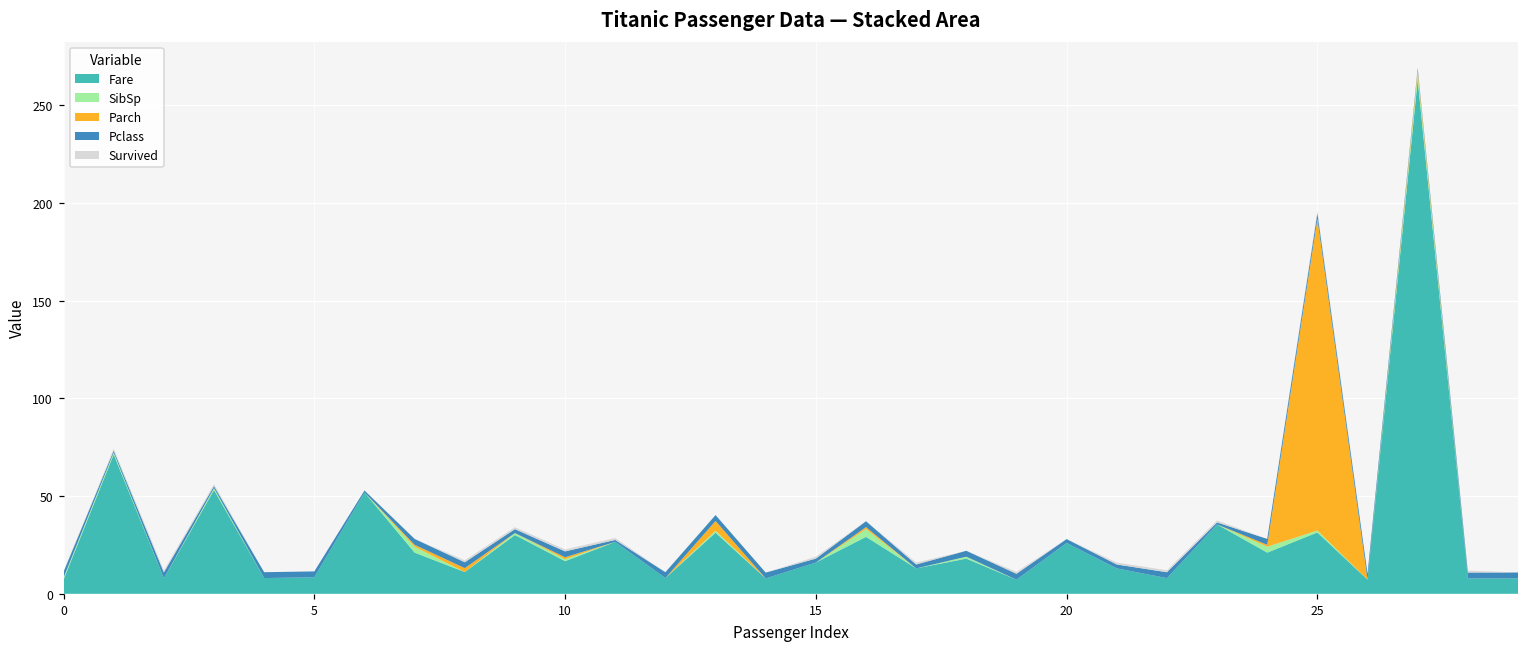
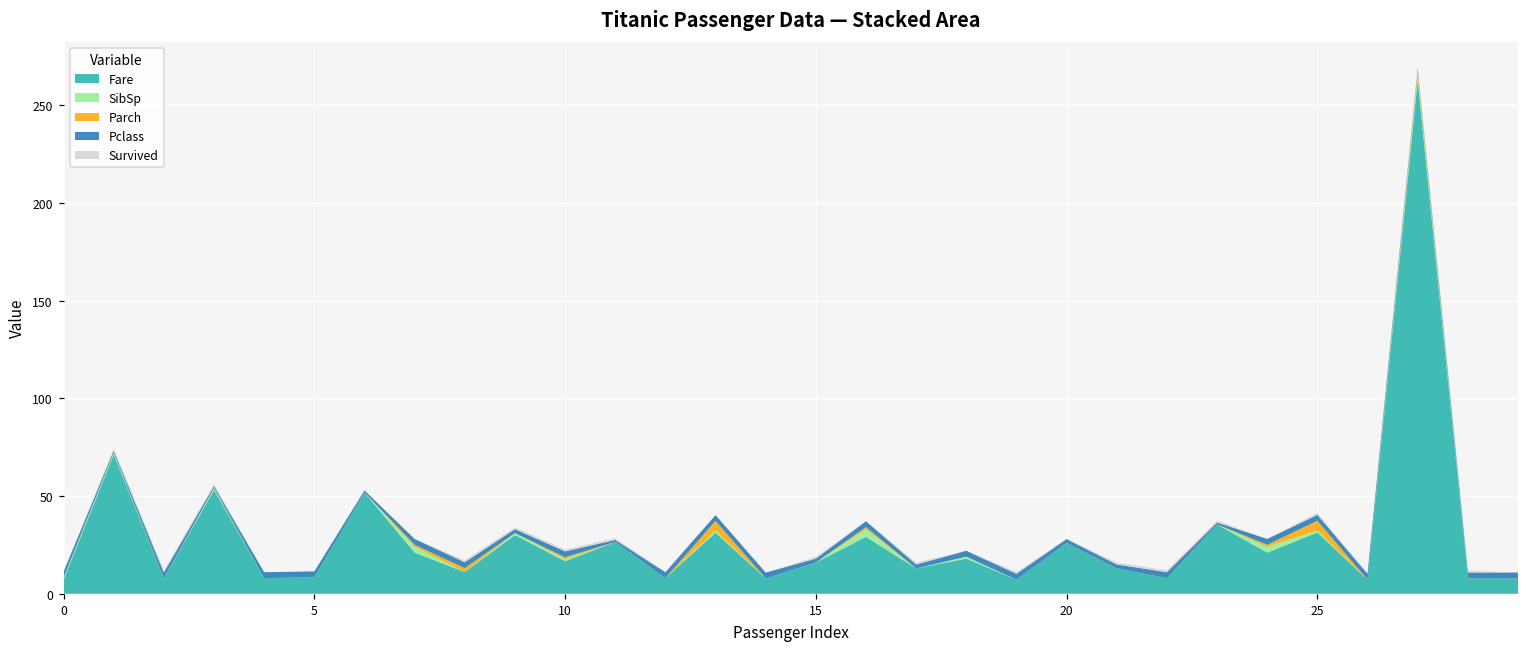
Parch, 25: 159 -> 5
